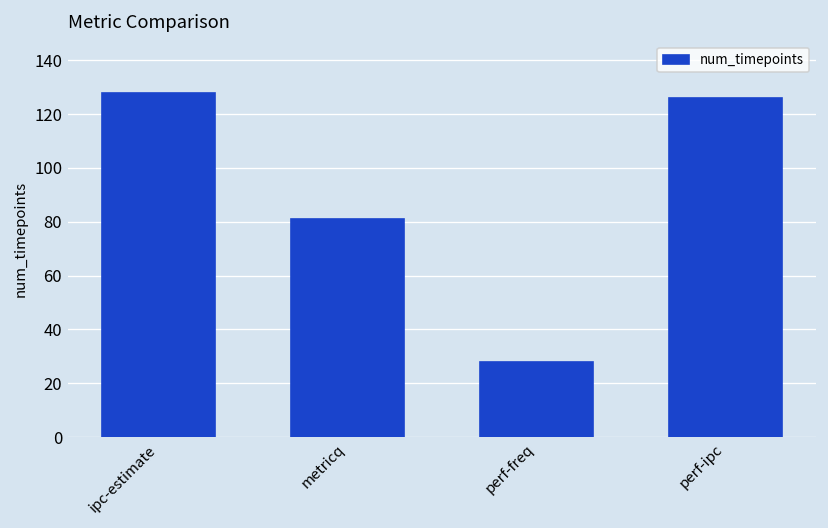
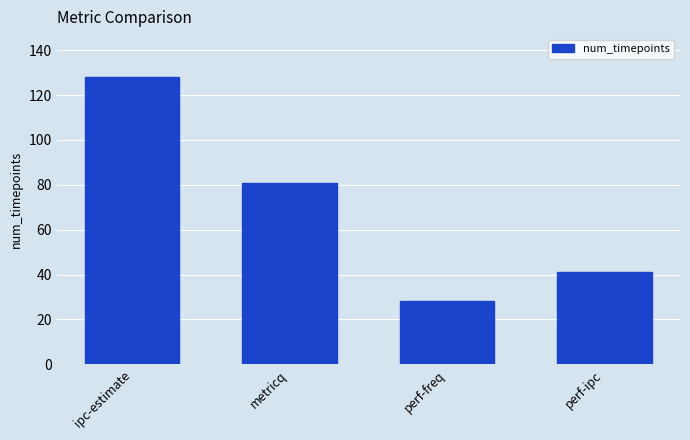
perf-ipc: 126 -> 41
